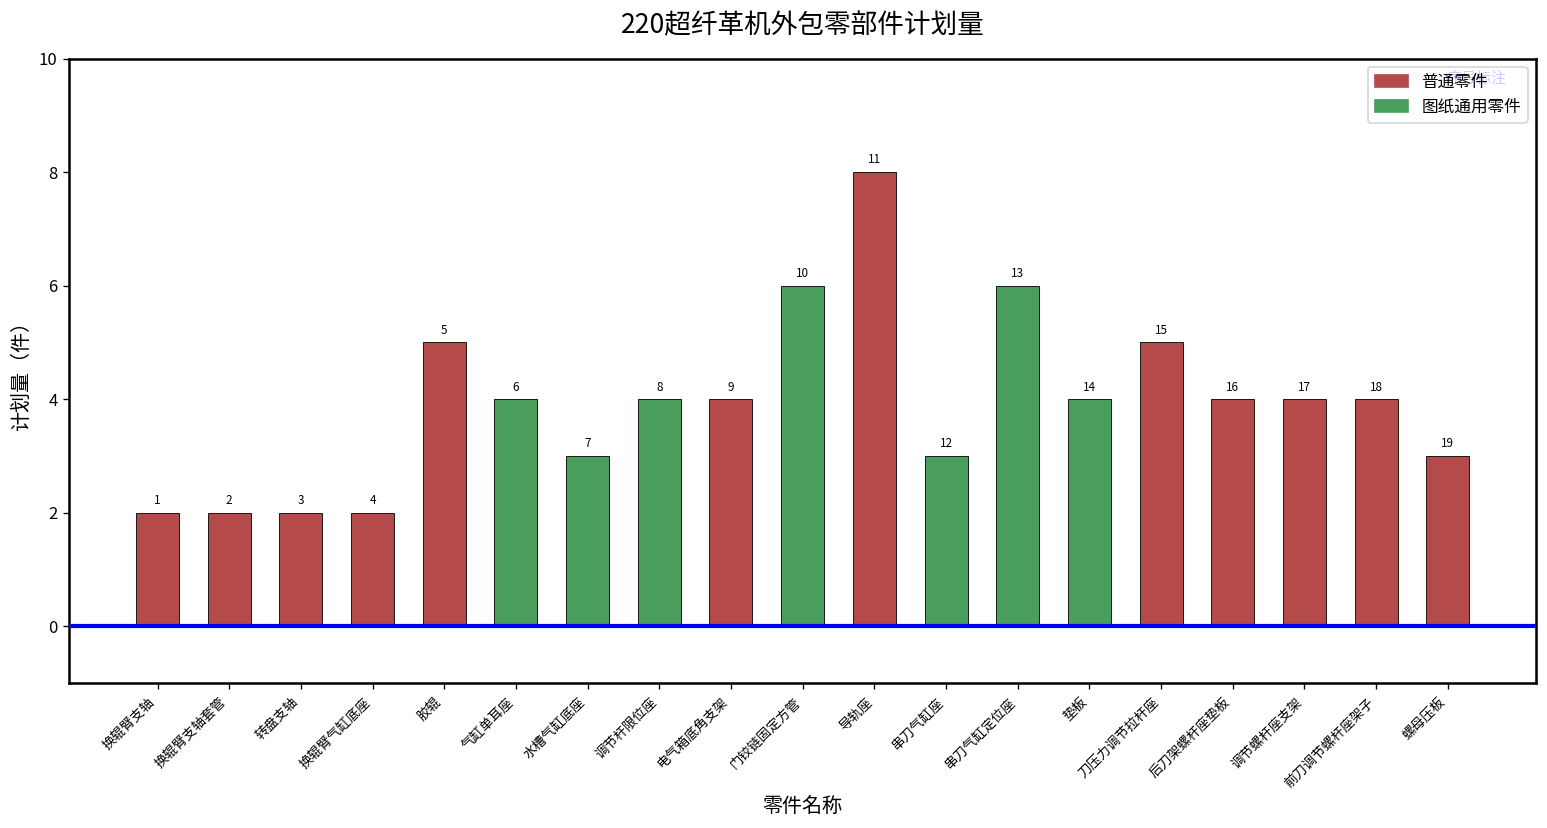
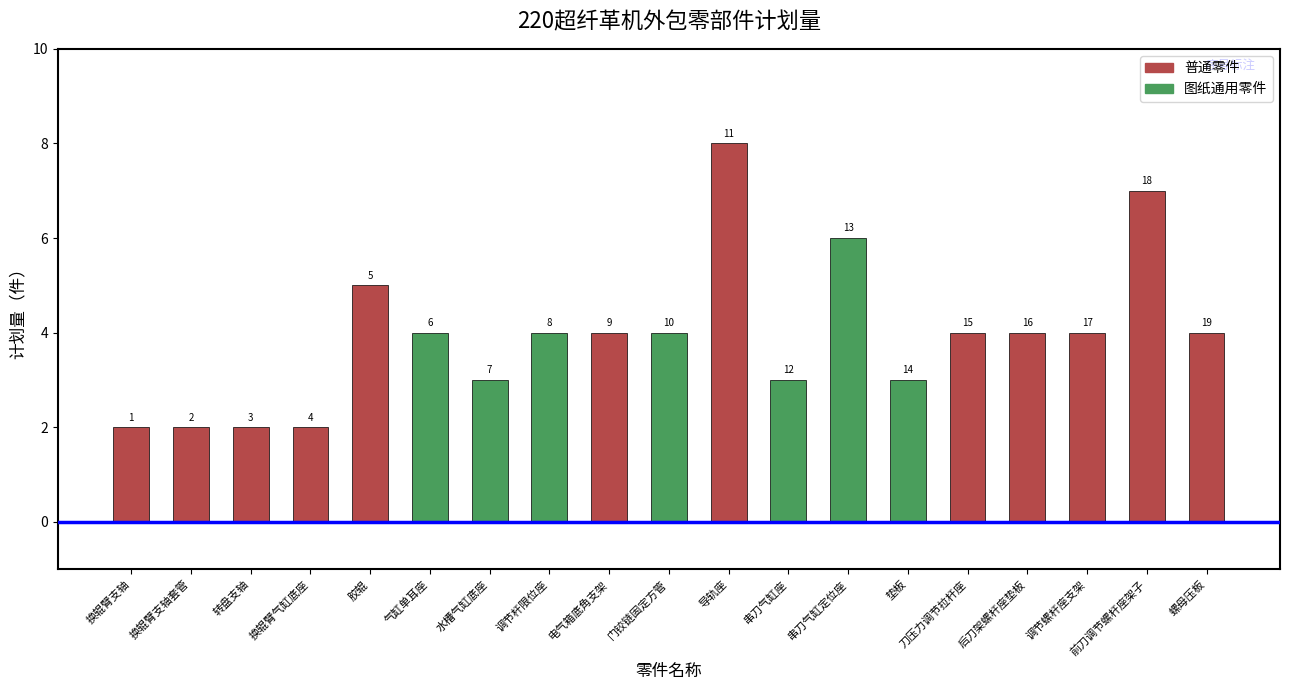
门铰链固定方管: 6 -> 4
垫板: 4 -> 3
刀压力调节拉杆座: 5 -> 4
前刀调节螺杆座架子: 4 -> 7
螺母压板: 3 -> 4
